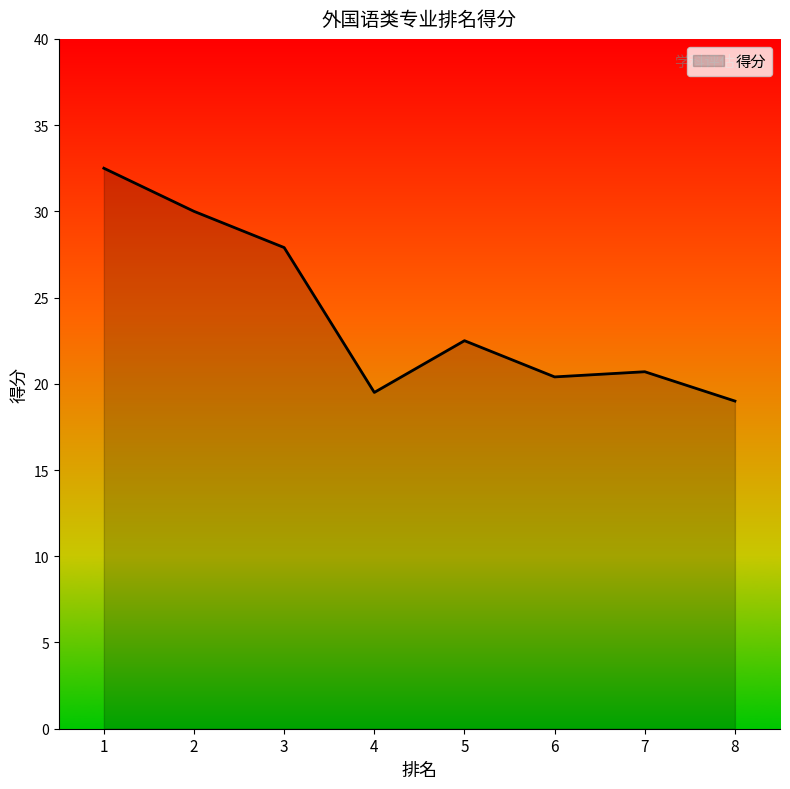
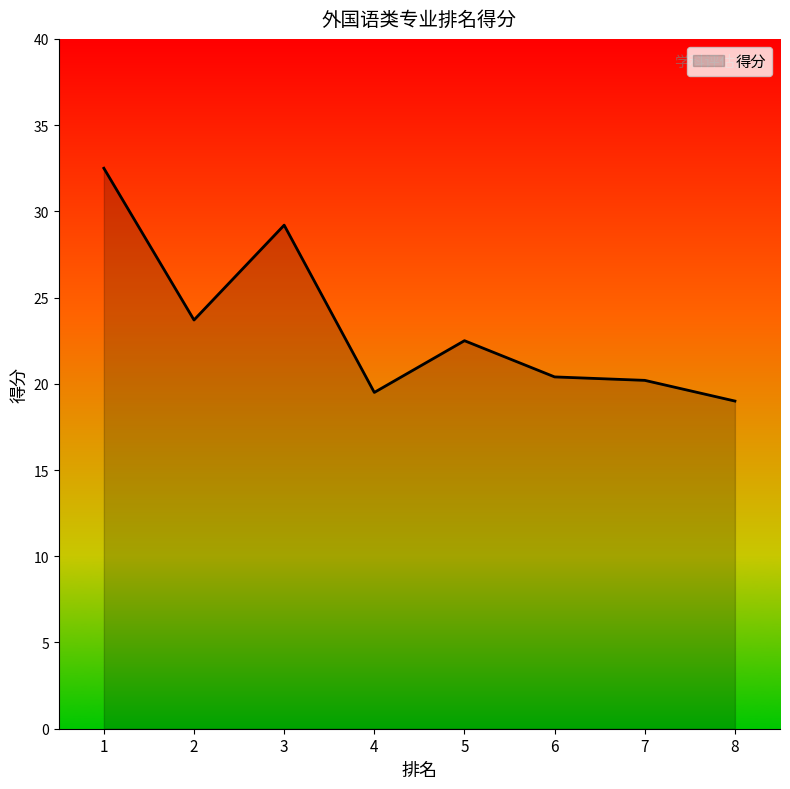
2: 30.0 -> 23.7
3: 27.9 -> 29.2
7: 20.7 -> 20.2
